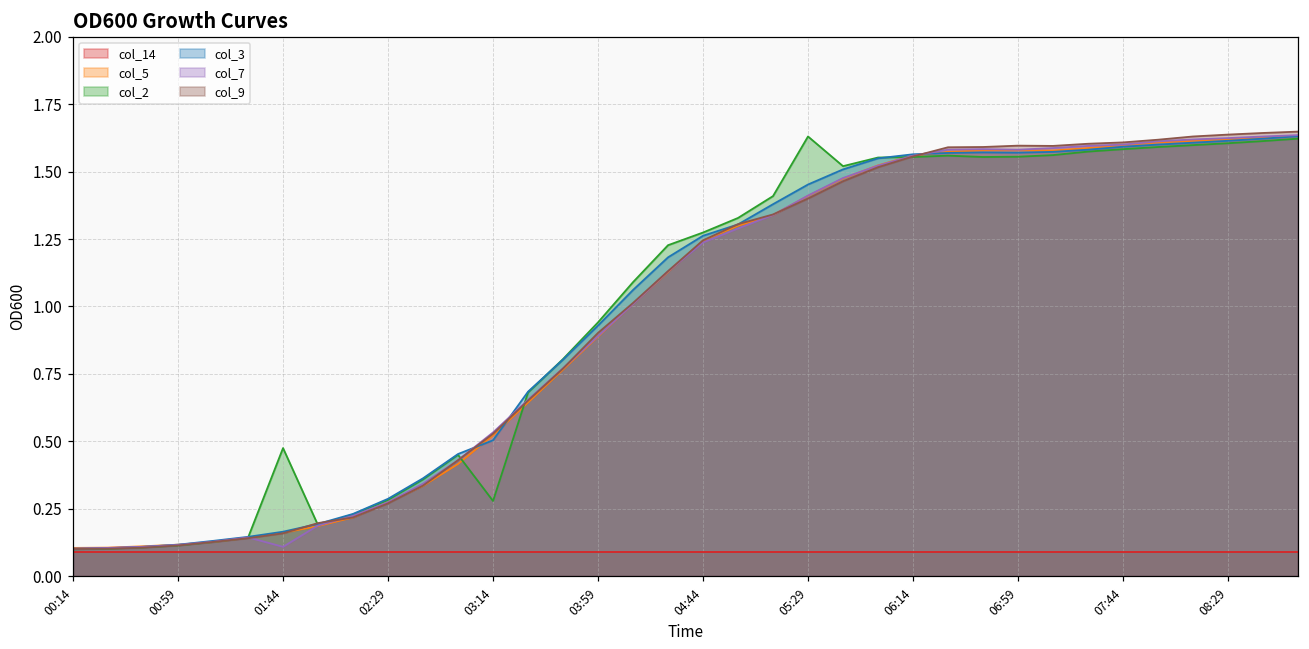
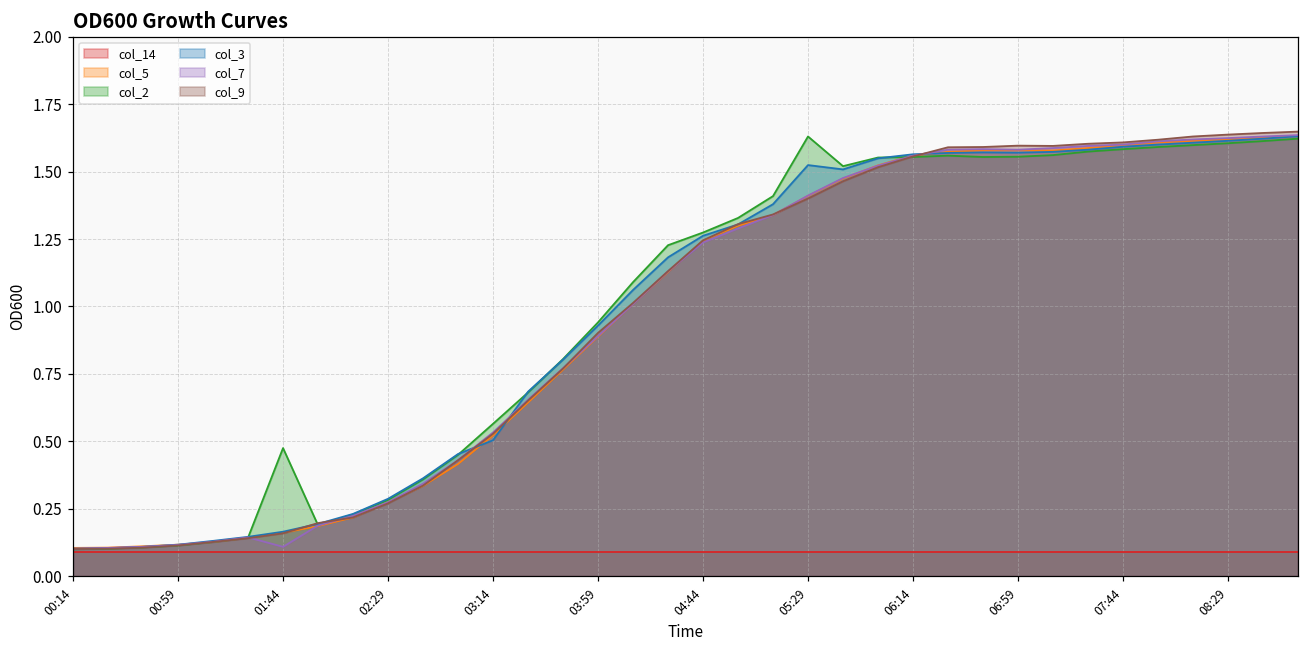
col_2, 03:14: 0.28 -> 0.57
col_3, 05:29: 1.45 -> 1.52
